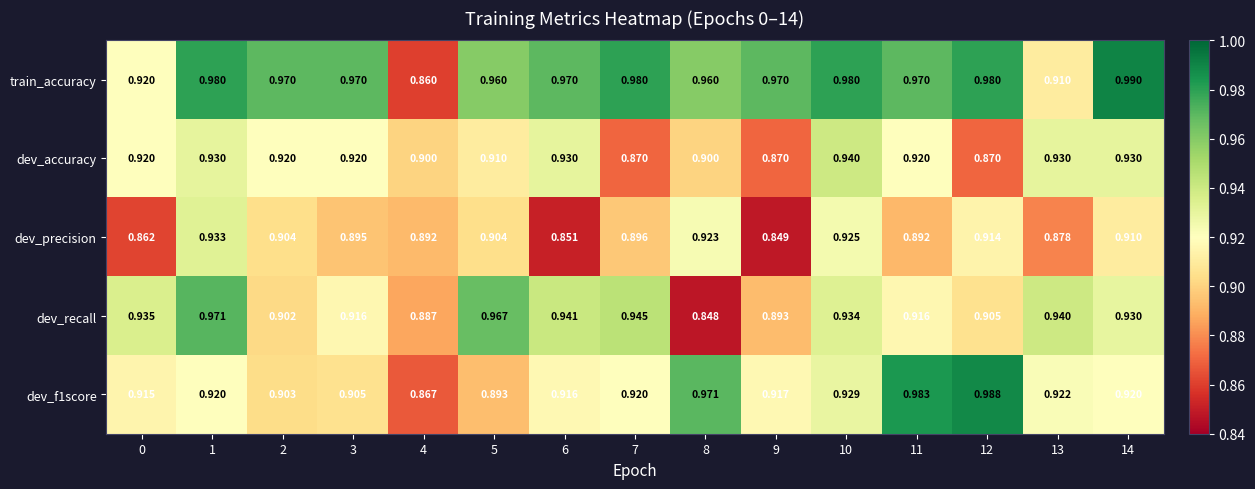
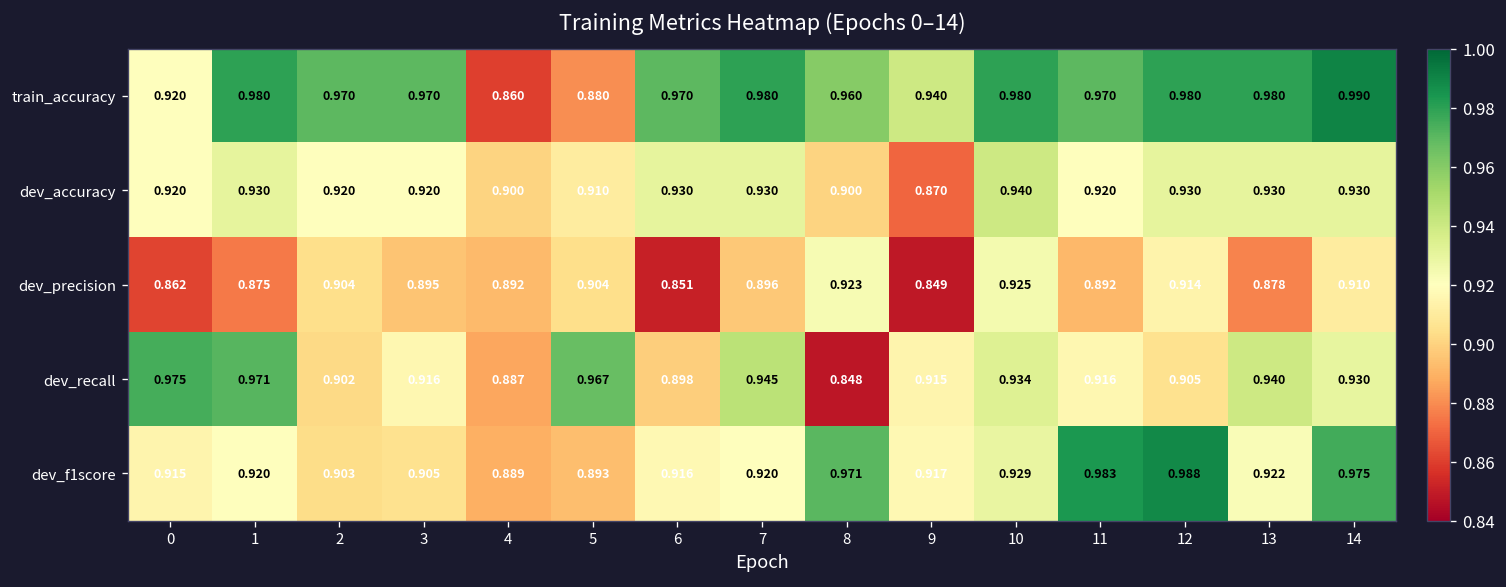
train_accuracy, 5: 0.960 -> 0.880
train_accuracy, 9: 0.970 -> 0.940
train_accuracy, 13: 0.910 -> 0.980
dev_accuracy, 7: 0.870 -> 0.930
dev_accuracy, 12: 0.870 -> 0.930
dev_precision, 1: 0.933 -> 0.875
dev_recall, 0: 0.935 -> 0.975
dev_recall, 6: 0.941 -> 0.898
dev_recall, 9: 0.893 -> 0.915
dev_f1score, 4: 0.867 -> 0.889
dev_f1score, 14: 0.920 -> 0.975
